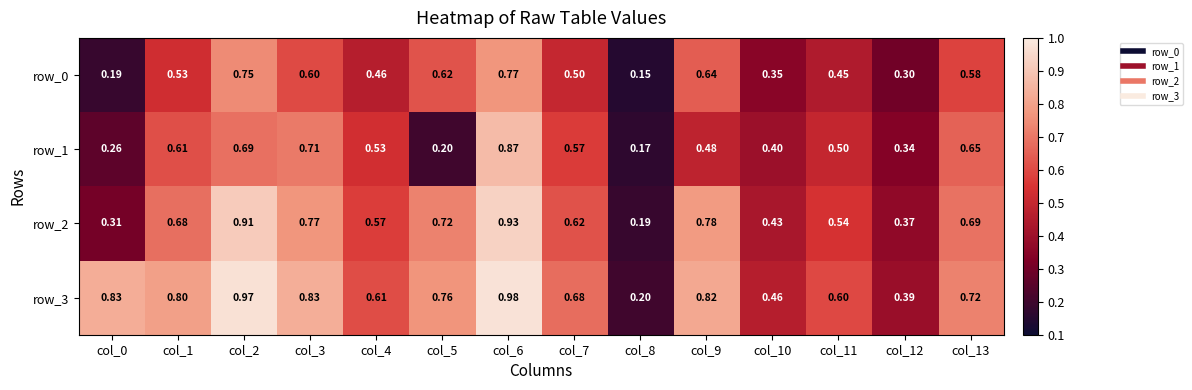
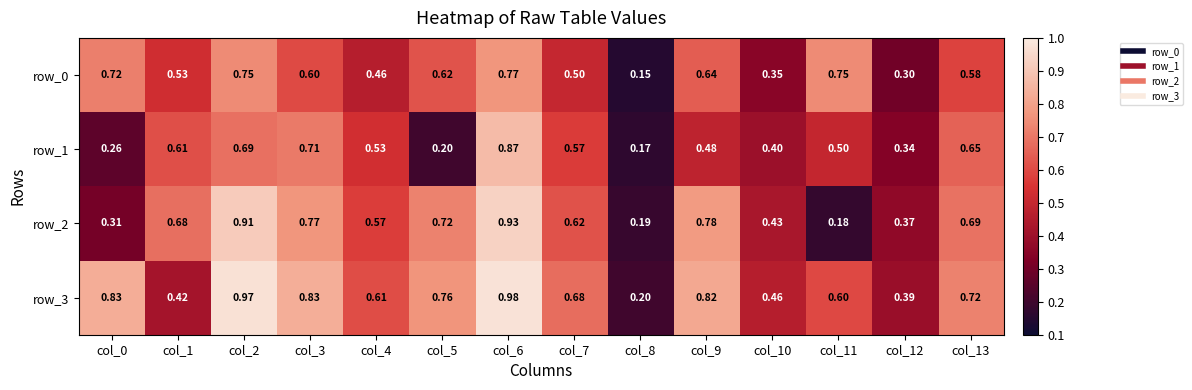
row_0, col_0: 0.19 -> 0.72
row_0, col_11: 0.45 -> 0.75
row_2, col_11: 0.54 -> 0.18
row_3, col_1: 0.80 -> 0.42
